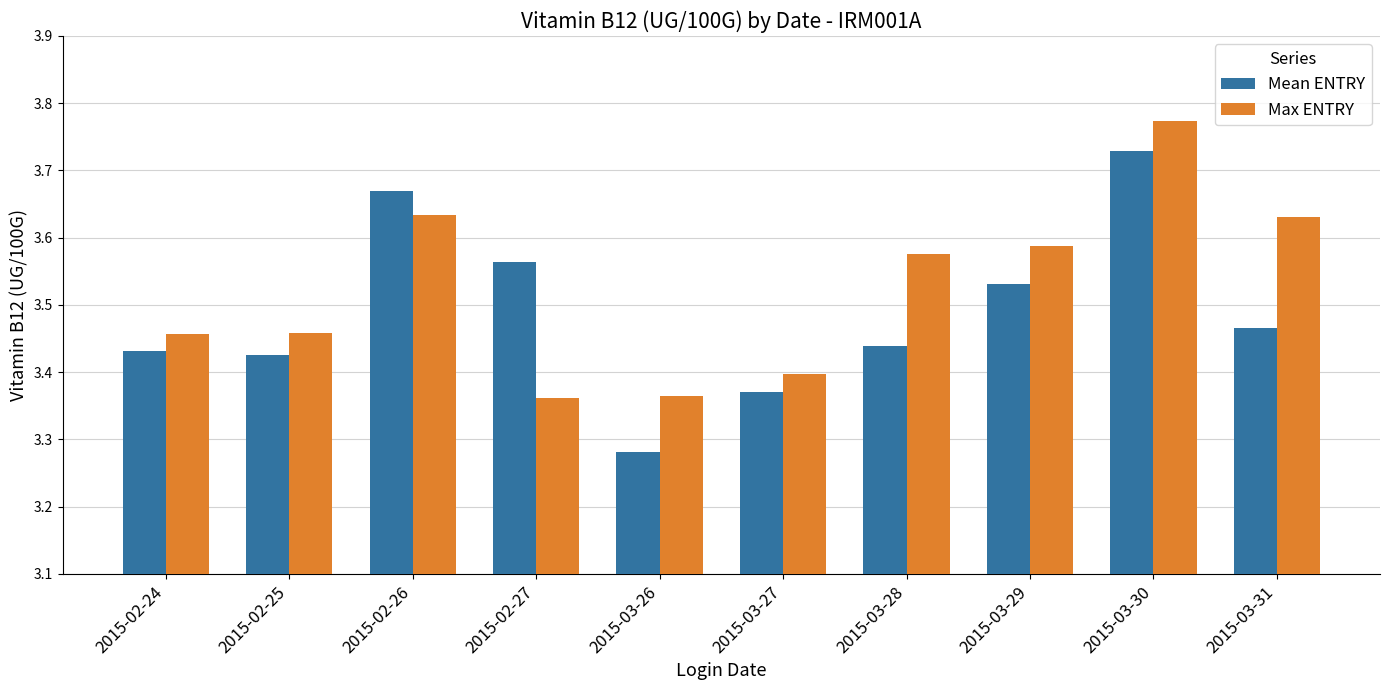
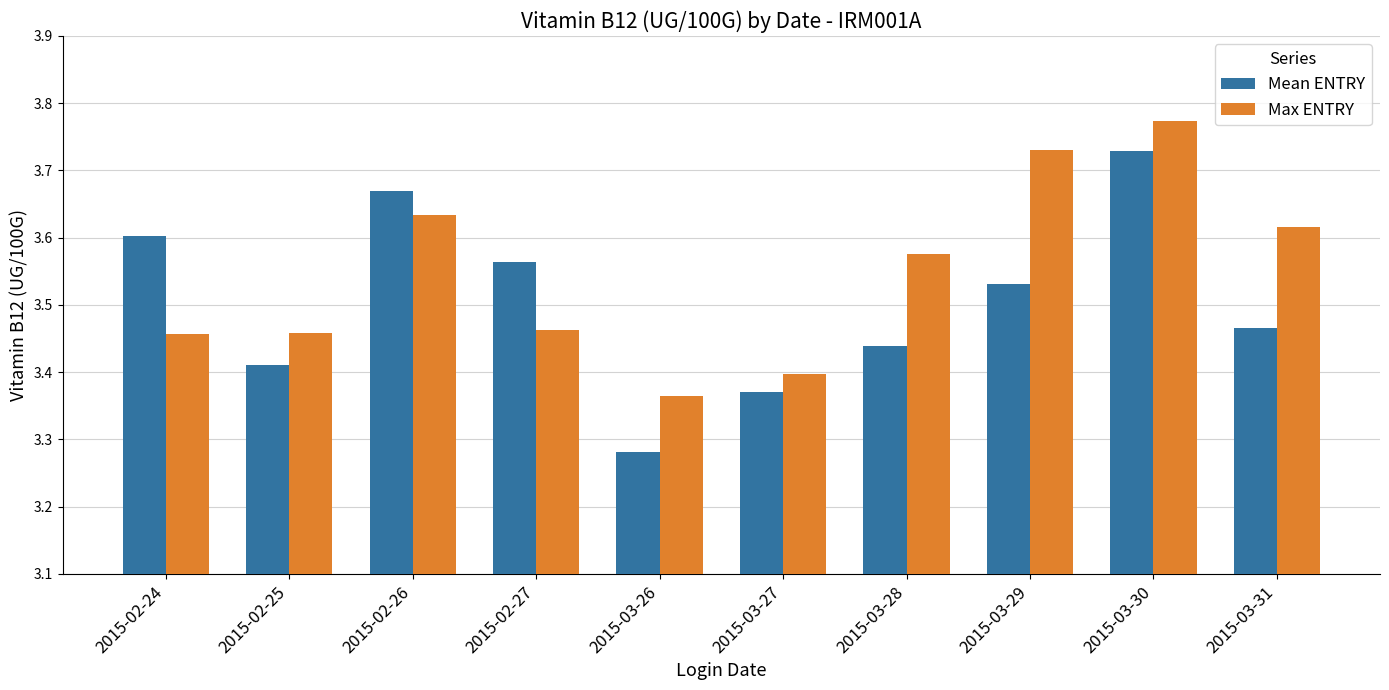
Mean ENTRY, 2015-02-24: 3.43 -> 3.60
Mean ENTRY, 2015-02-25: 3.43 -> 3.41
Max ENTRY, 2015-02-27: 3.36 -> 3.46
Max ENTRY, 2015-03-29: 3.59 -> 3.73
Max ENTRY, 2015-03-31: 3.63 -> 3.62
